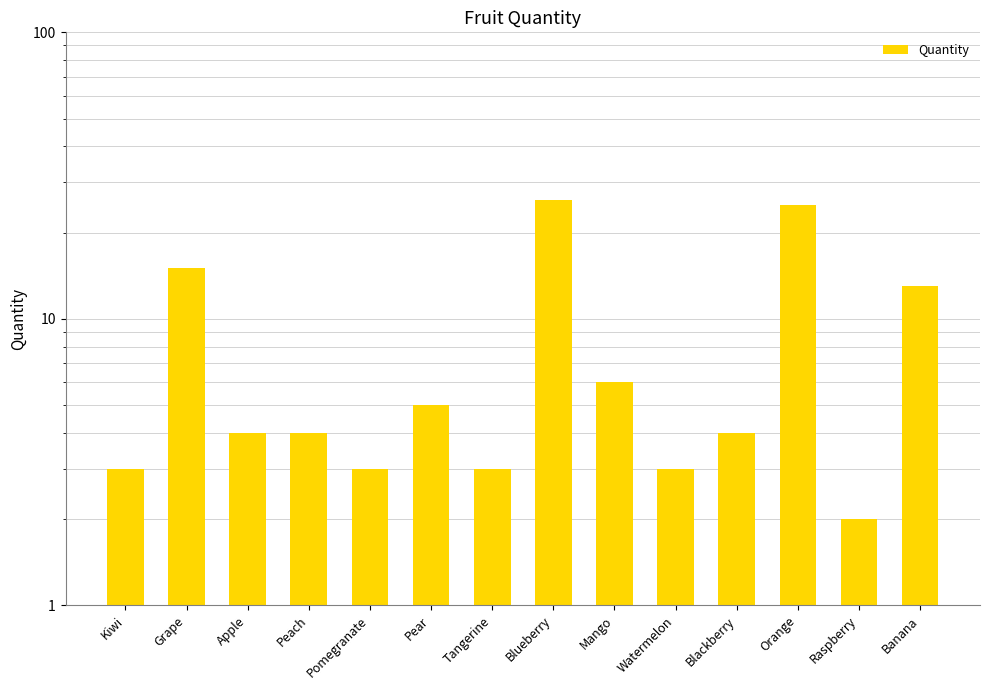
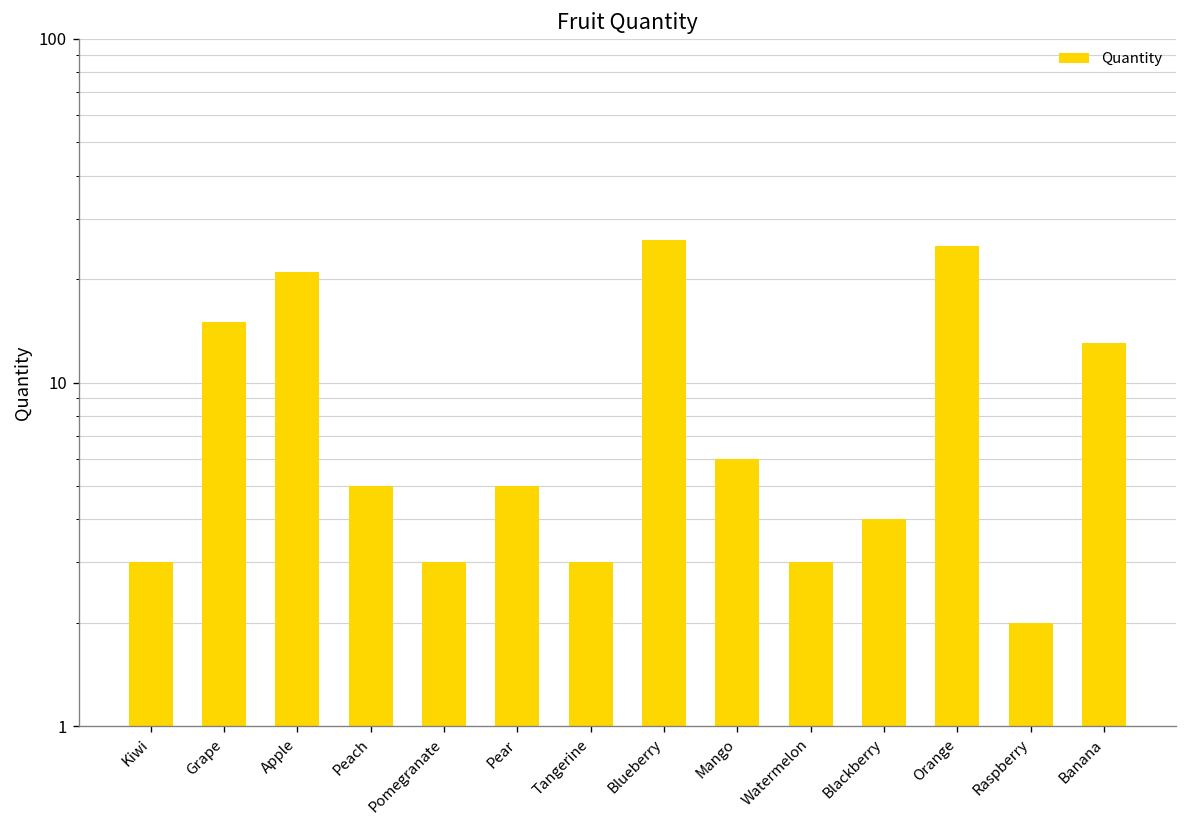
Apple: 4 -> 21
Peach: 4 -> 5
